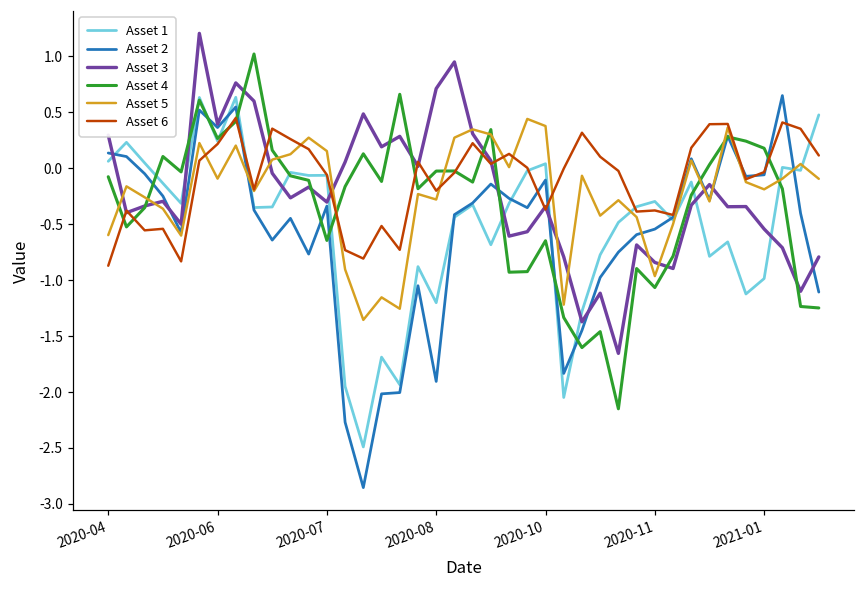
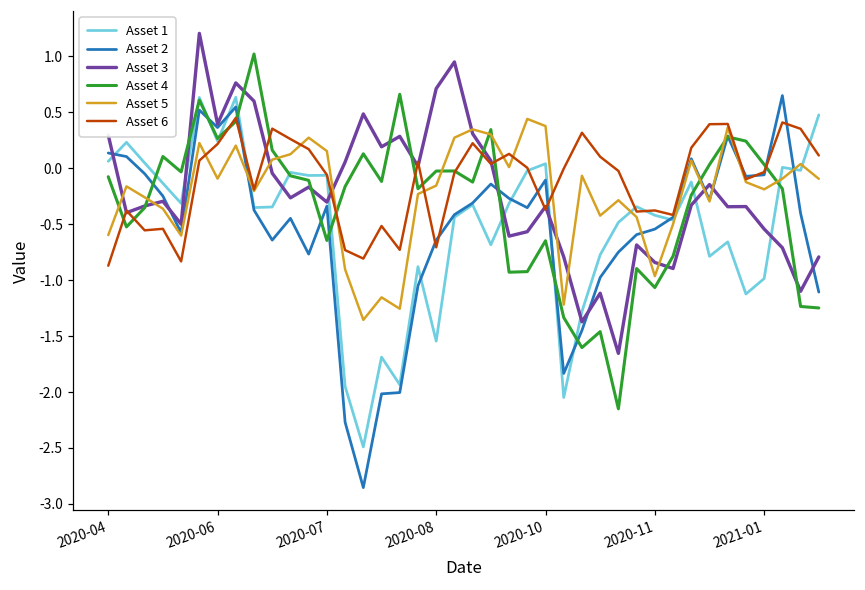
Asset 1, 2020-08: -1.20 -> -1.55
Asset 2, 2020-08: -1.91 -> -0.65
Asset 5, 2020-08: -0.28 -> -0.16
Asset 6, 2020-08: -0.20 -> -0.71
Asset 1, 2020-11: -0.30 -> -0.42
Asset 4, 2021-01: 0.18 -> 0.03
